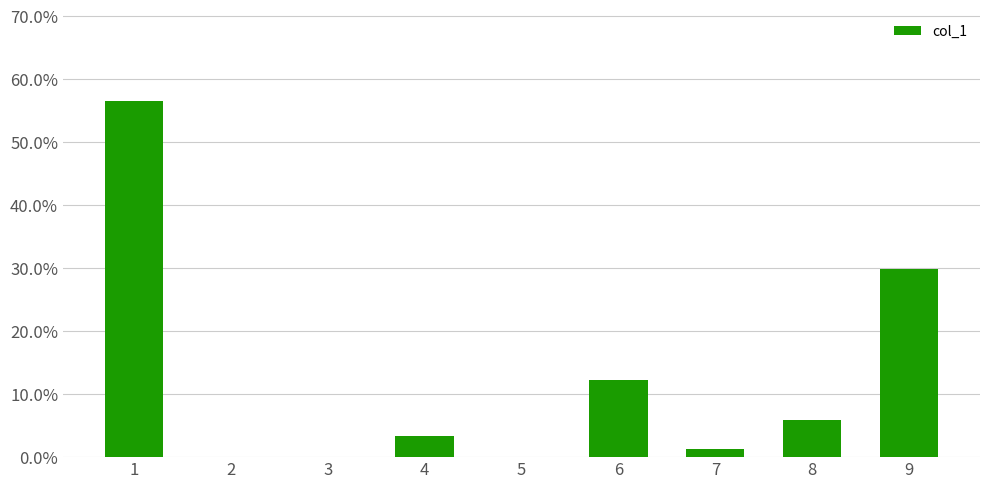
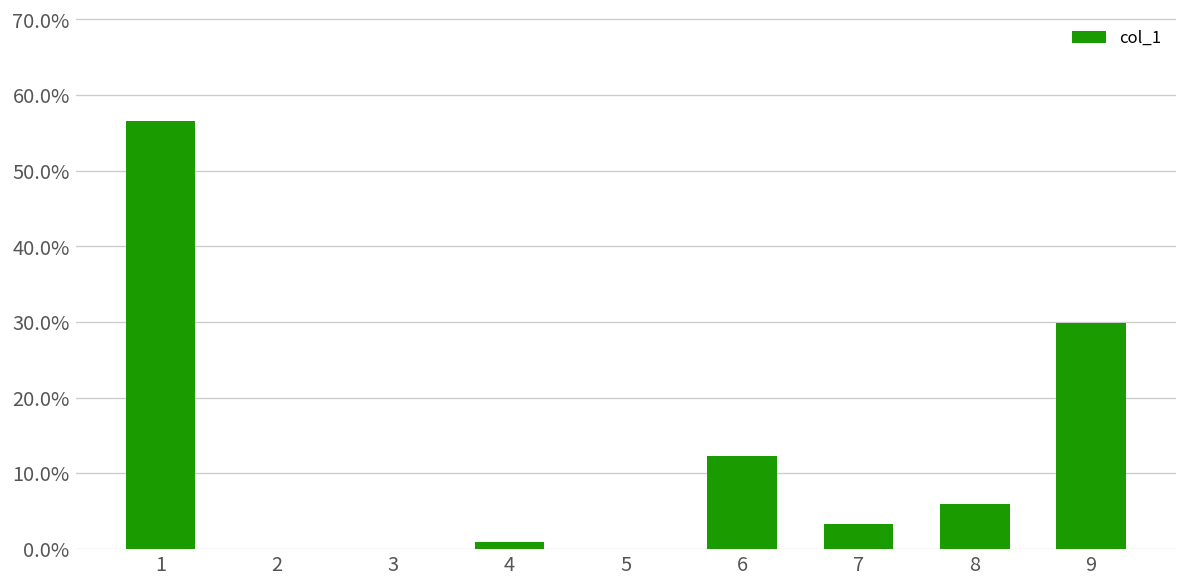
4: 3% -> 1%
7: 1% -> 3%
